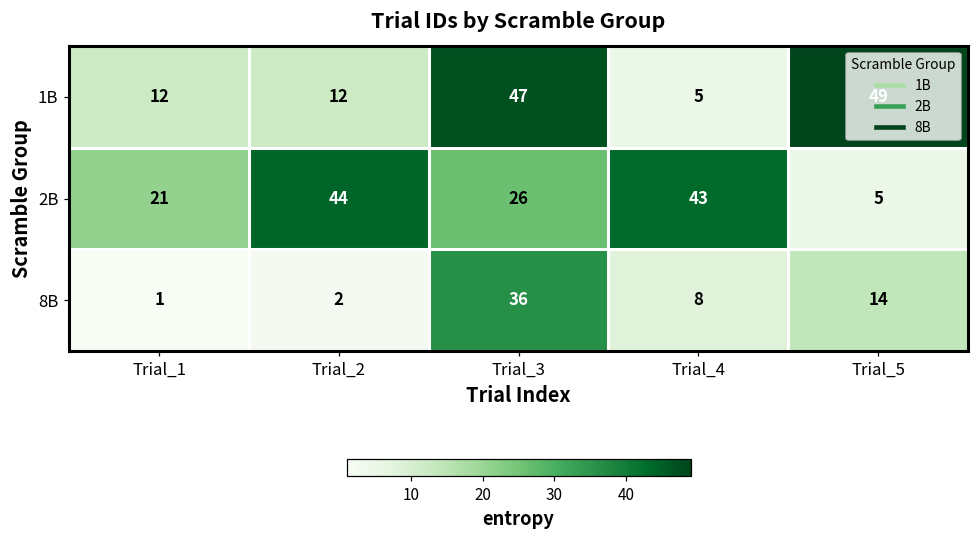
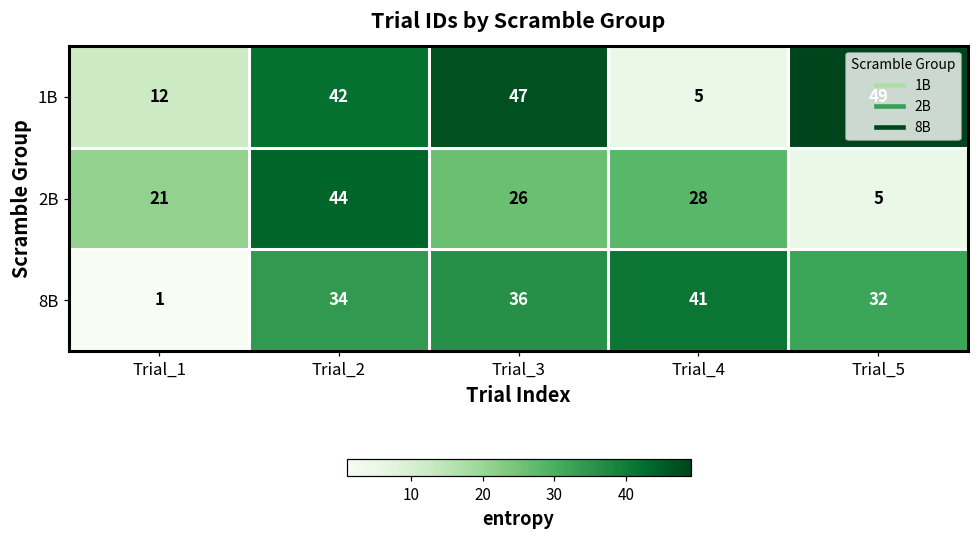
1B, Trial_2: 12 -> 42
2B, Trial_4: 43 -> 28
8B, Trial_2: 2 -> 34
8B, Trial_4: 8 -> 41
8B, Trial_5: 14 -> 32
